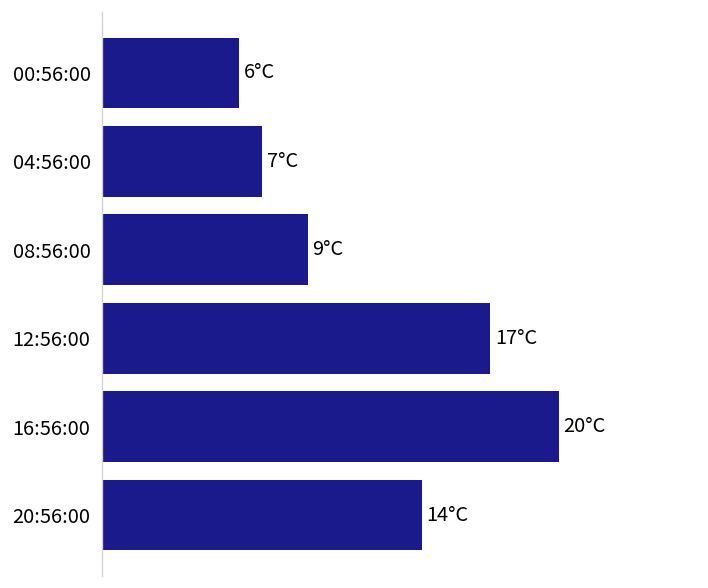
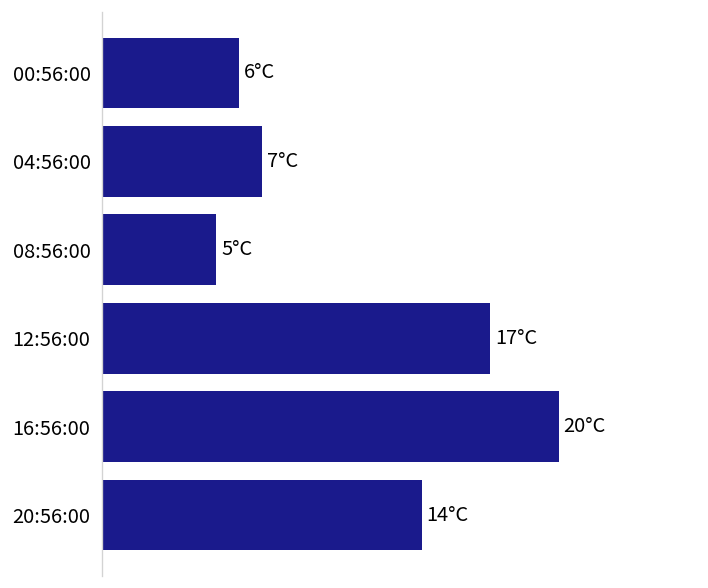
08:56:00: 9°C -> 5°C
